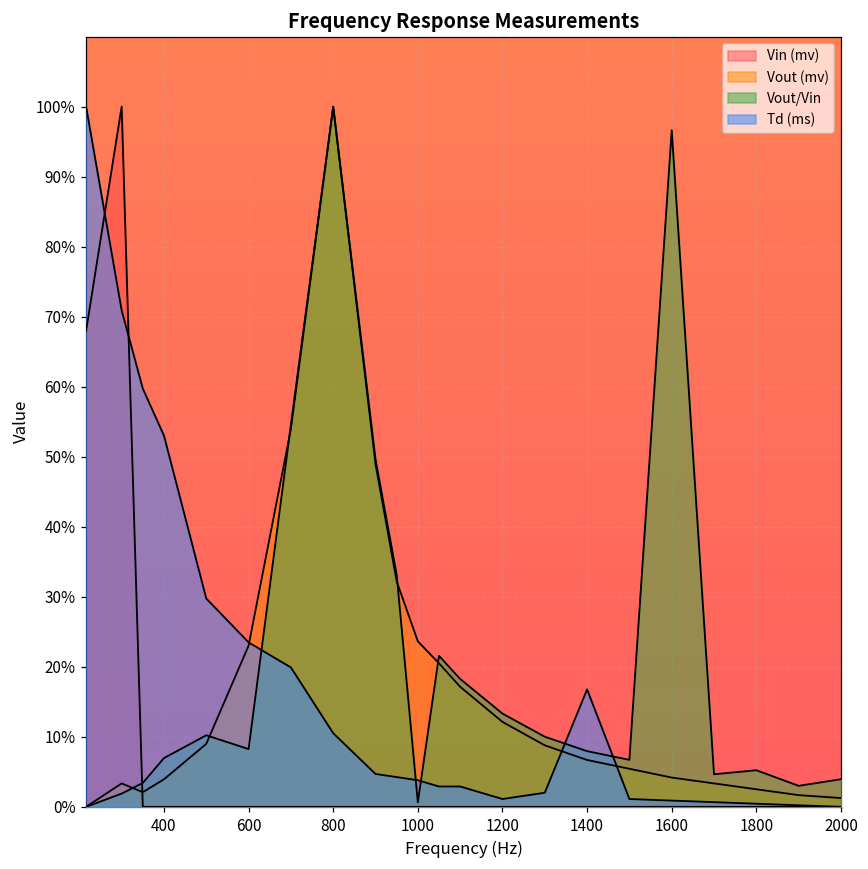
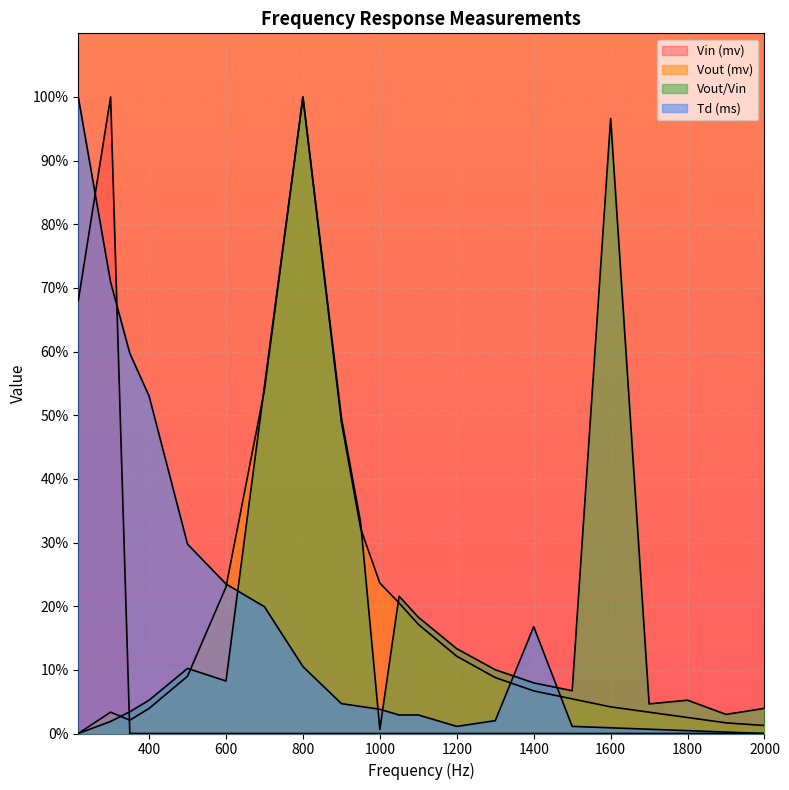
Vout/Vin, 400: 7% -> 5%
